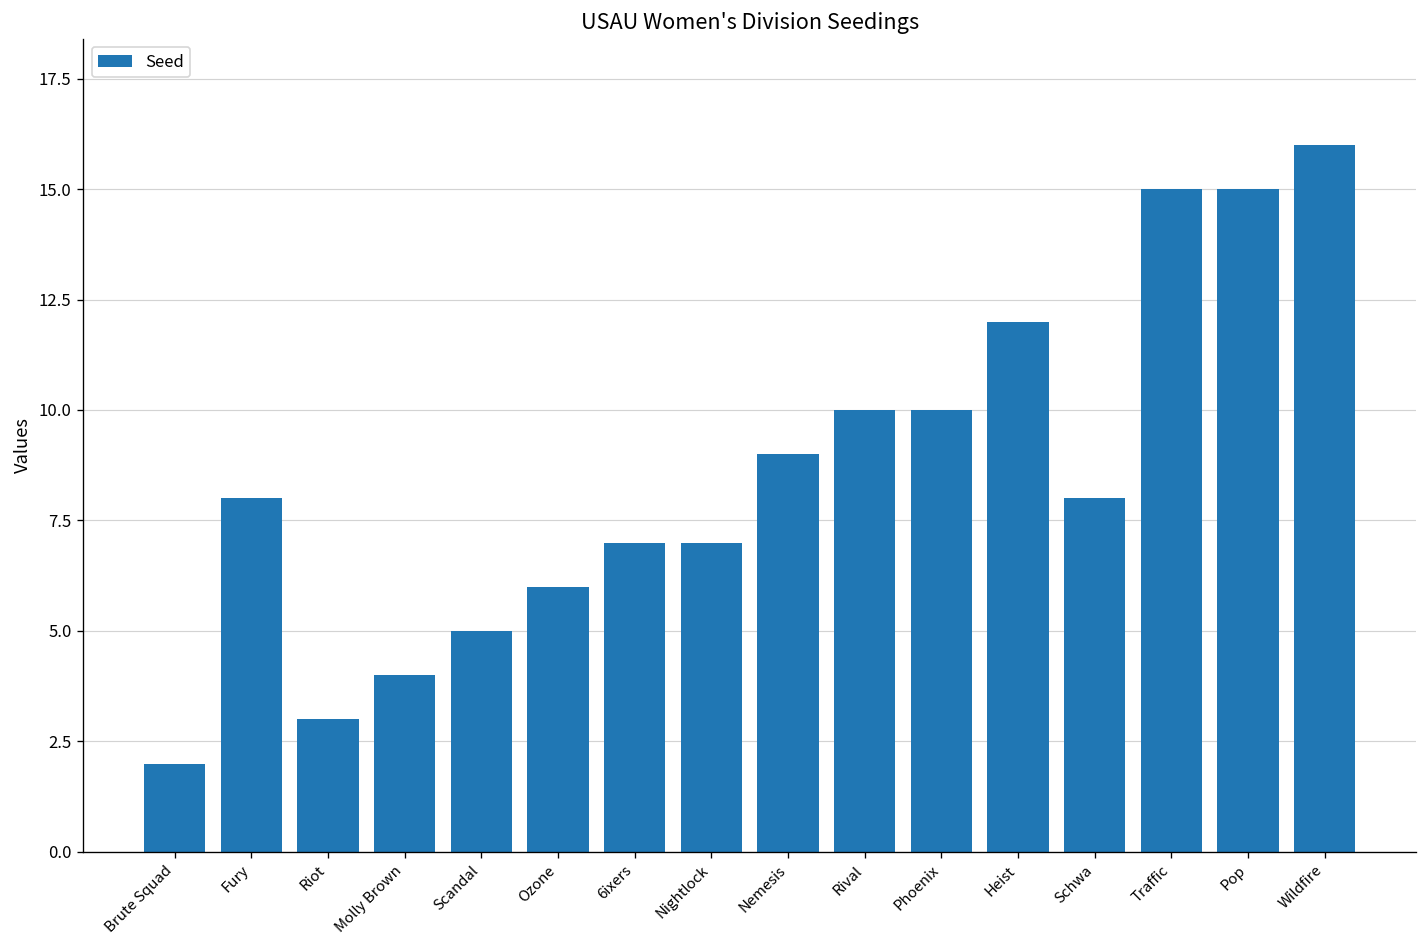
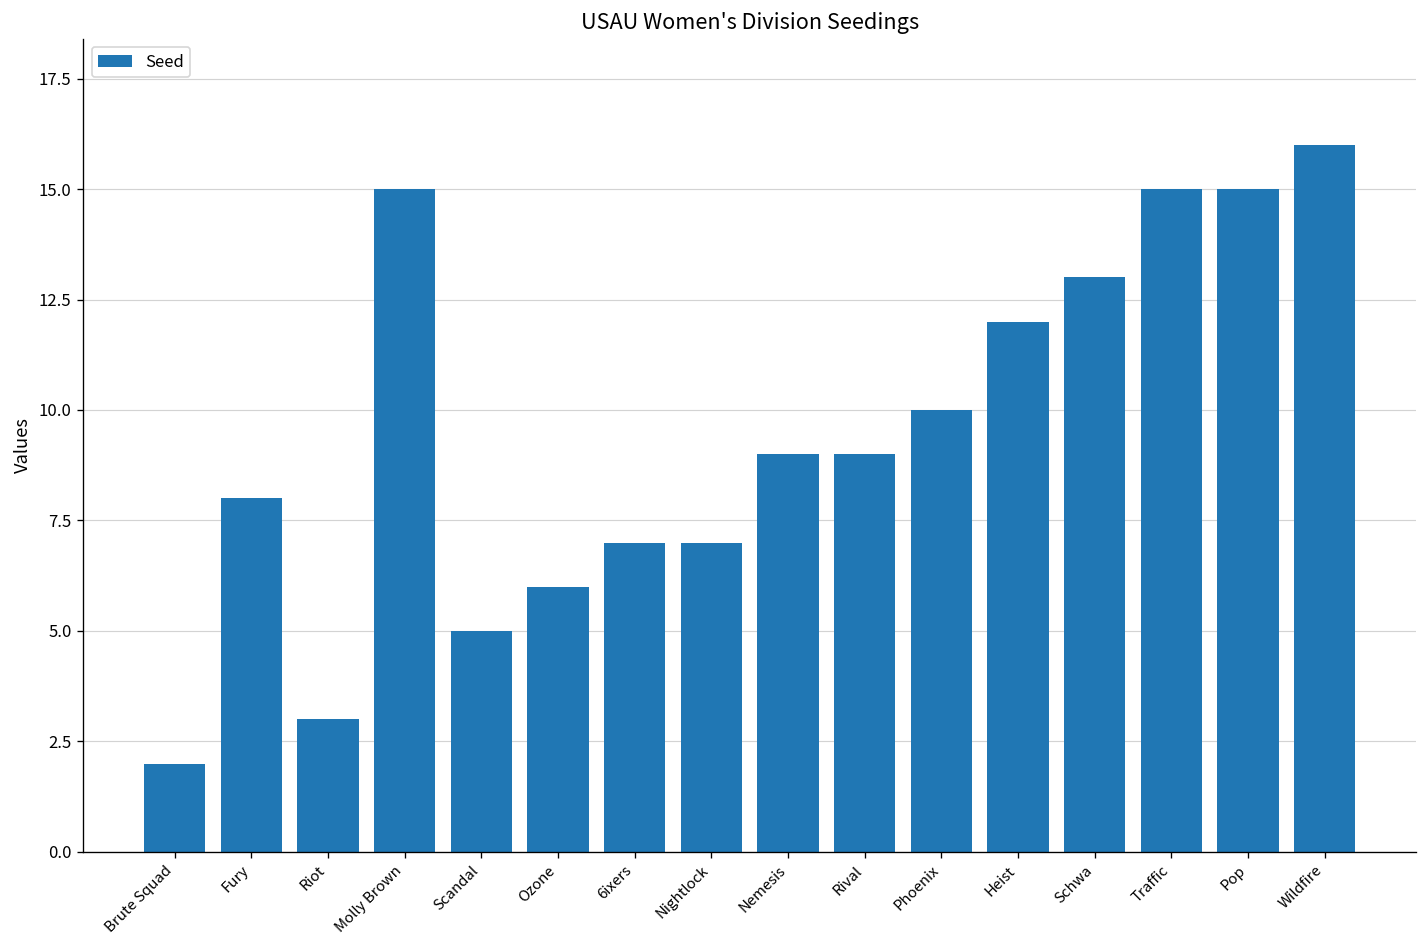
Molly Brown: 4 -> 15
Rival: 10 -> 9
Schwa: 8 -> 13
